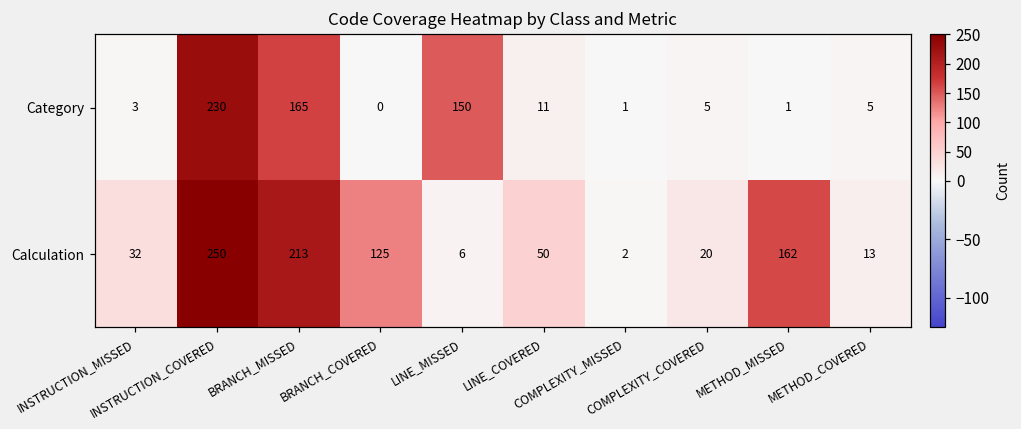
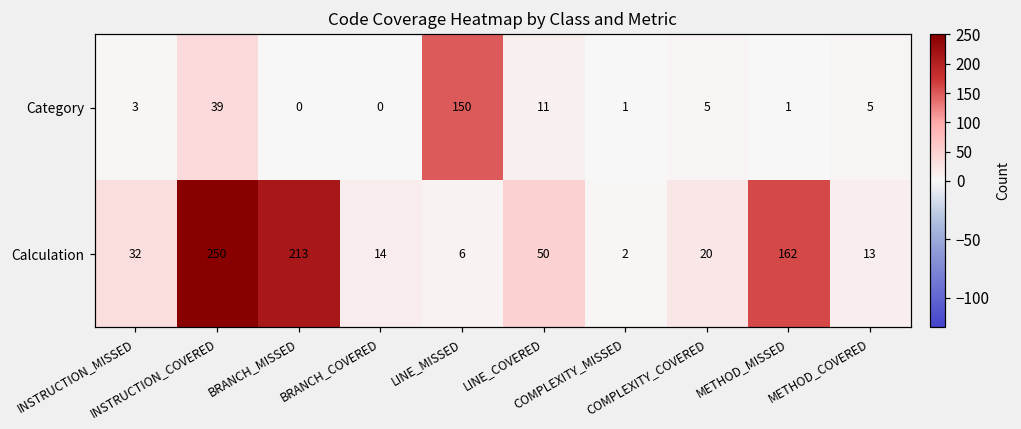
Category, INSTRUCTION_COVERED: 230 -> 39
Category, BRANCH_MISSED: 165 -> 0
Calculation, BRANCH_COVERED: 125 -> 14
